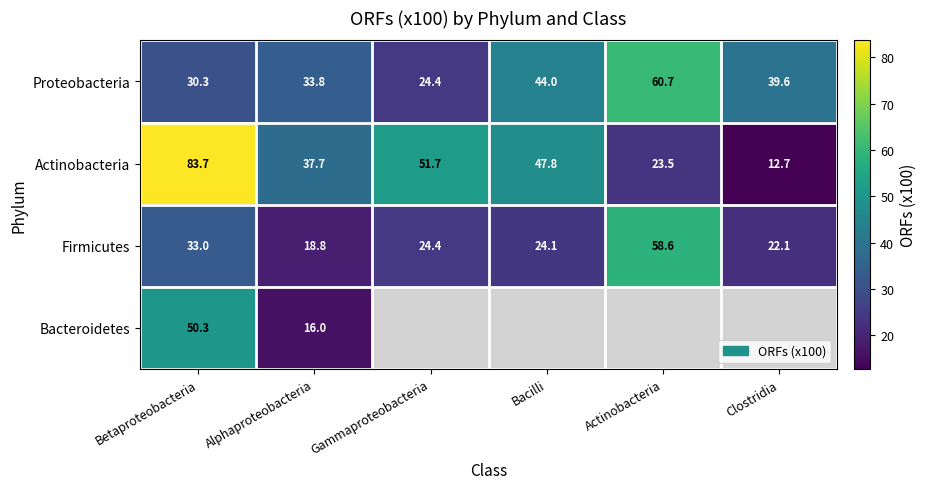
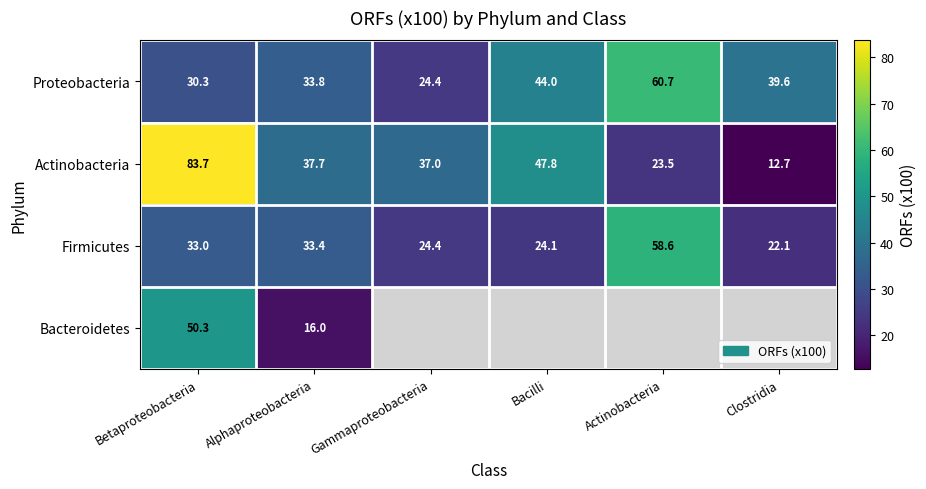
Actinobacteria, Gammaproteobacteria: 51.7 -> 37.0
Firmicutes, Alphaproteobacteria: 18.8 -> 33.4
